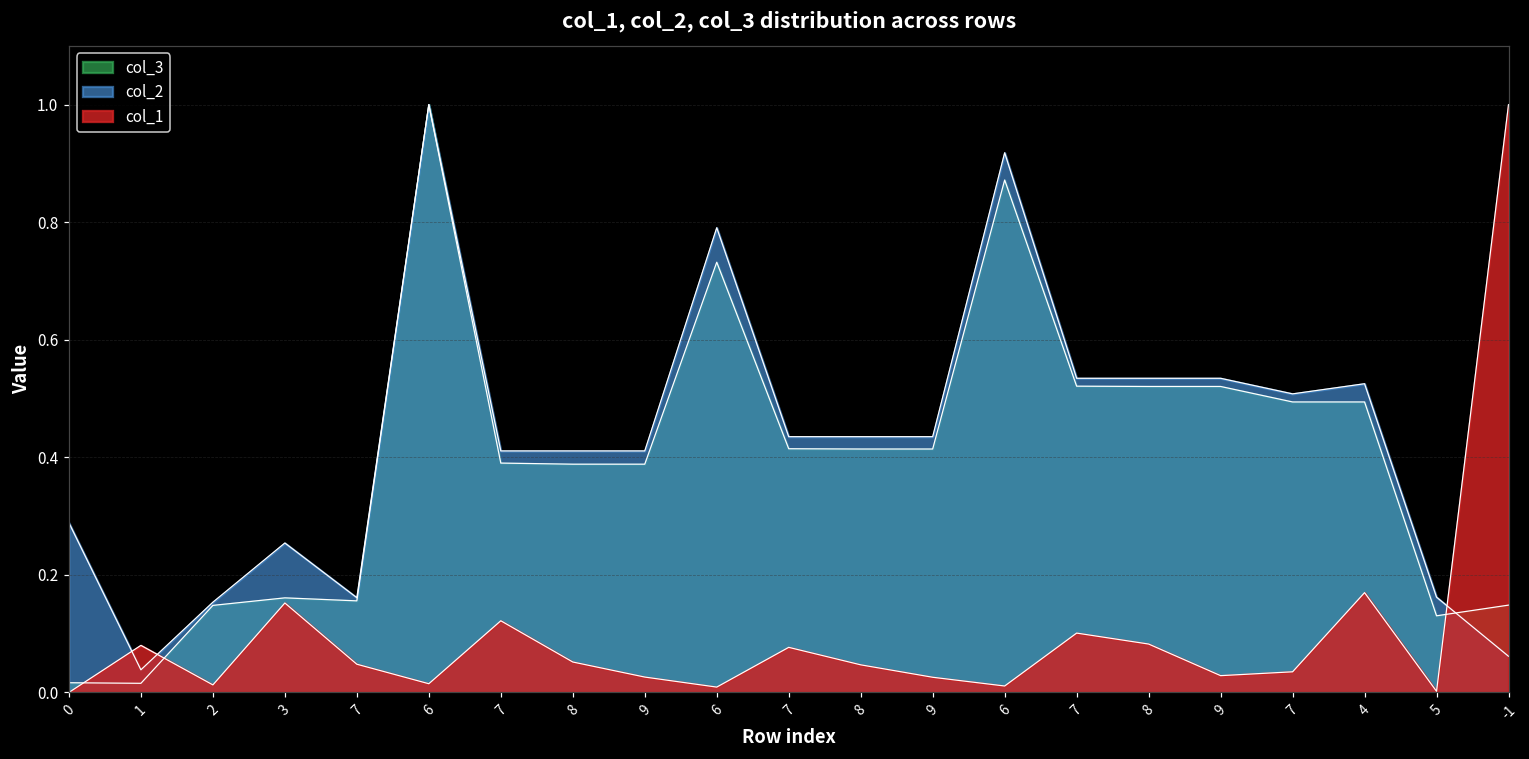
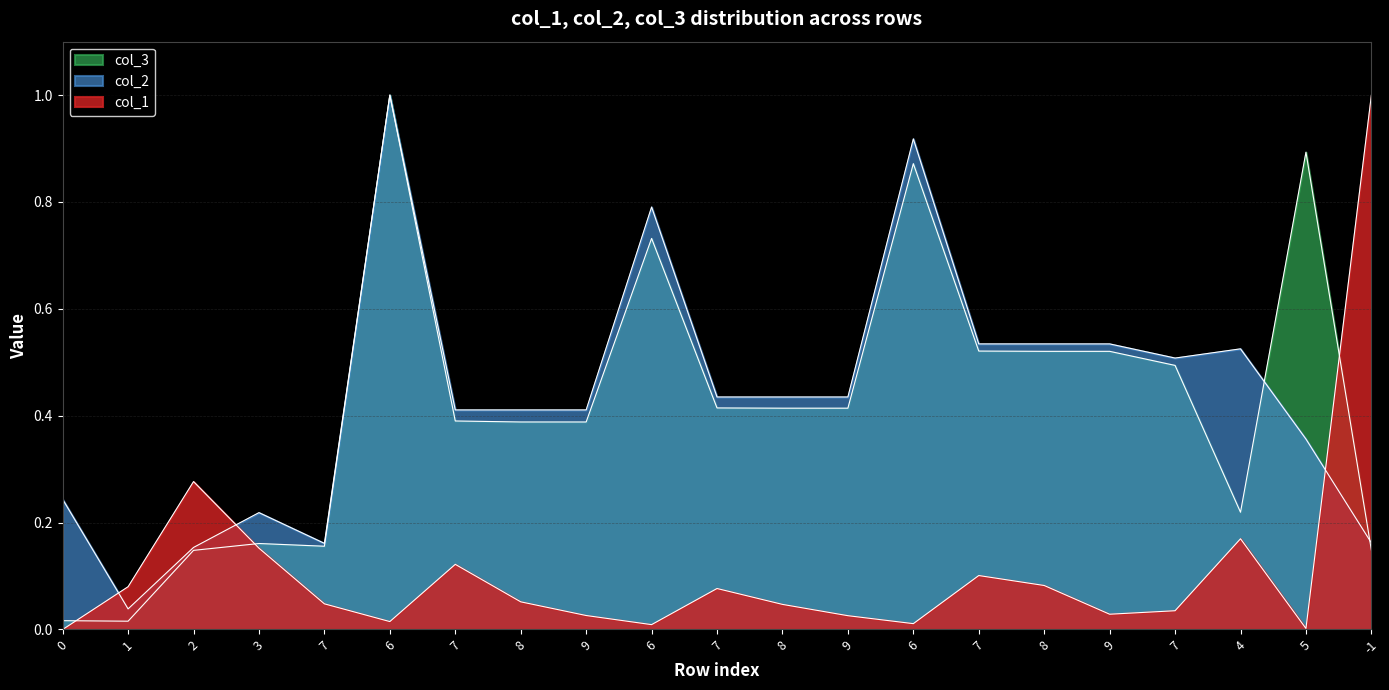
col_2, 0: 0.29 -> 0.24
col_1, 2: 0.01 -> 0.28
col_2, 3: 0.25 -> 0.22
col_3, 4: 0.49 -> 0.22
col_3, 5: 0.13 -> 0.89
col_2, 5: 0.16 -> 0.36
col_2, -1: 0.06 -> 0.16
